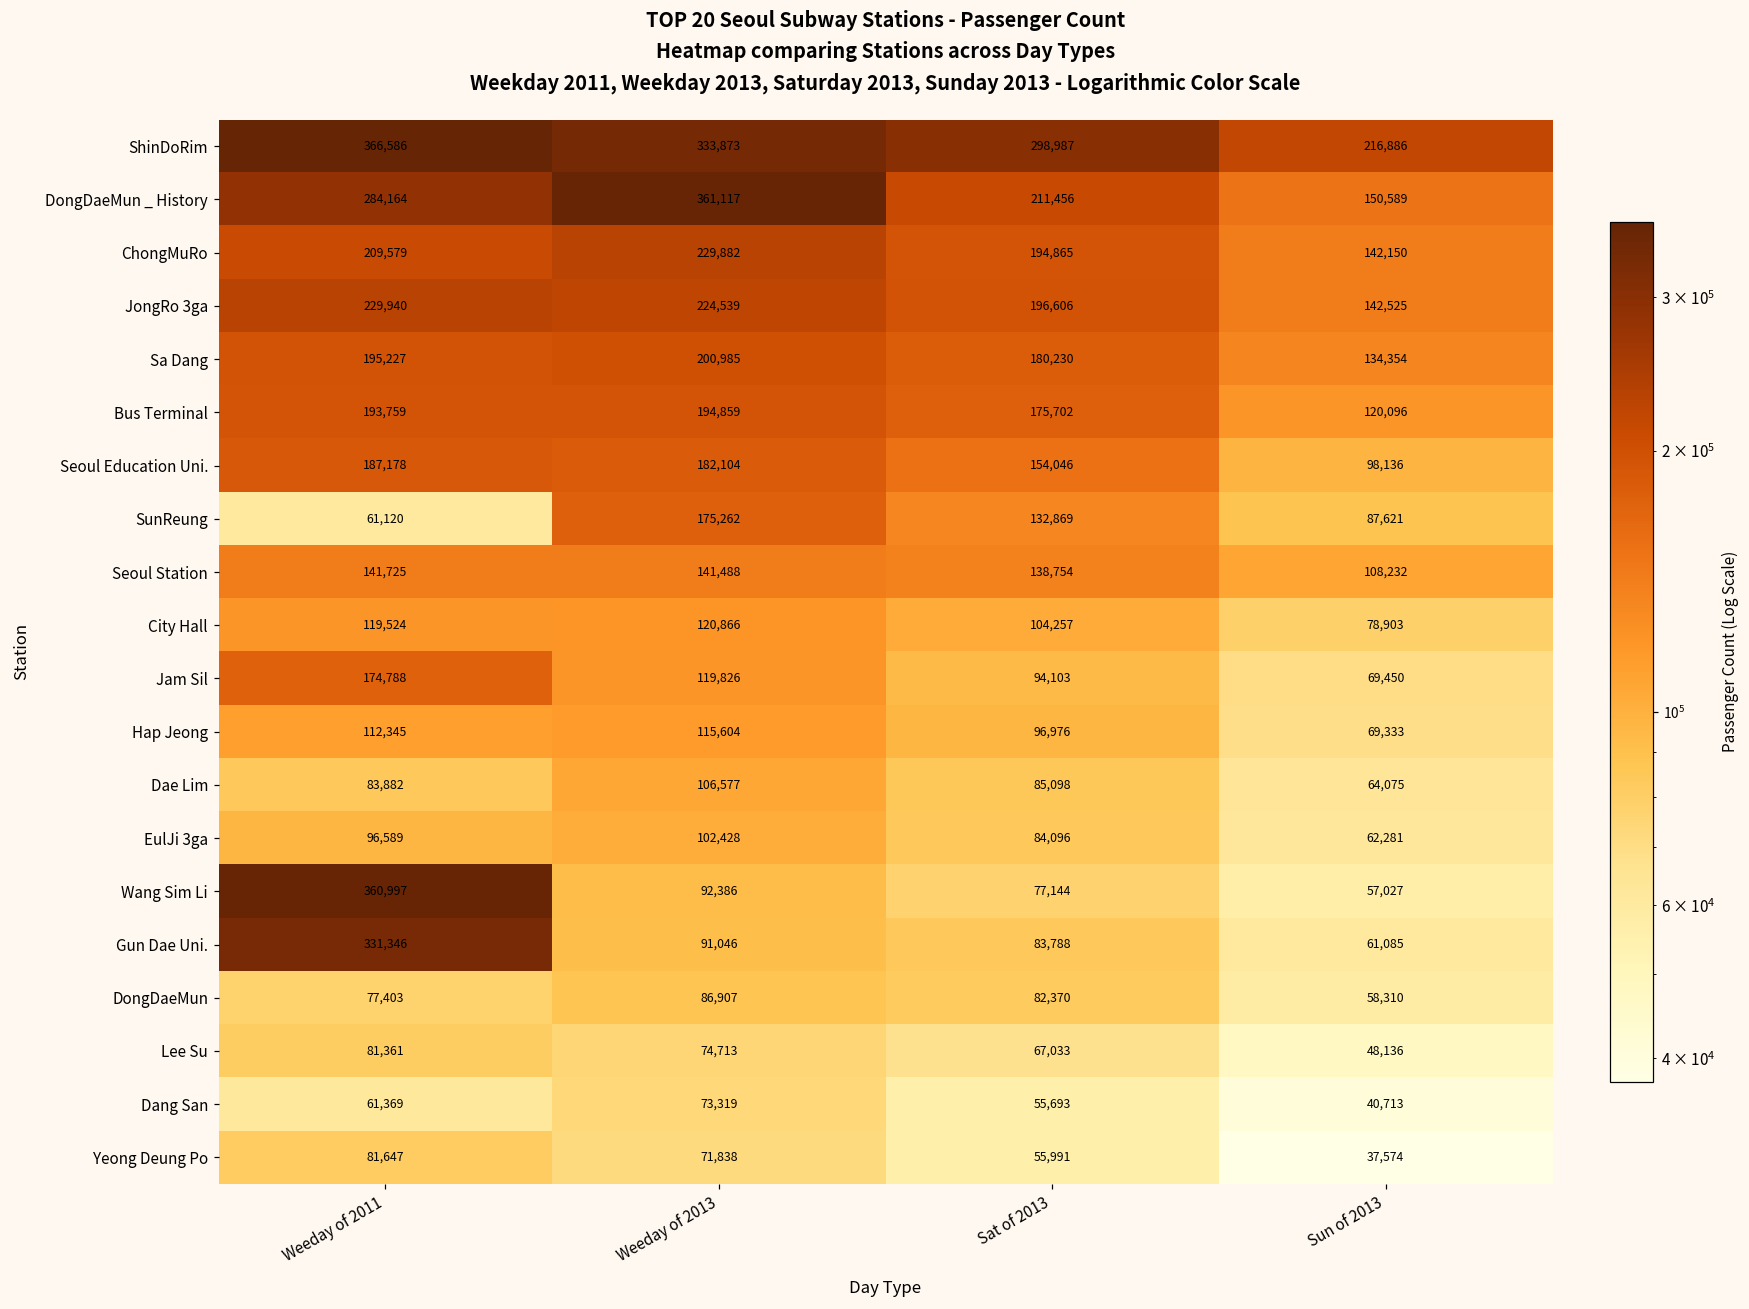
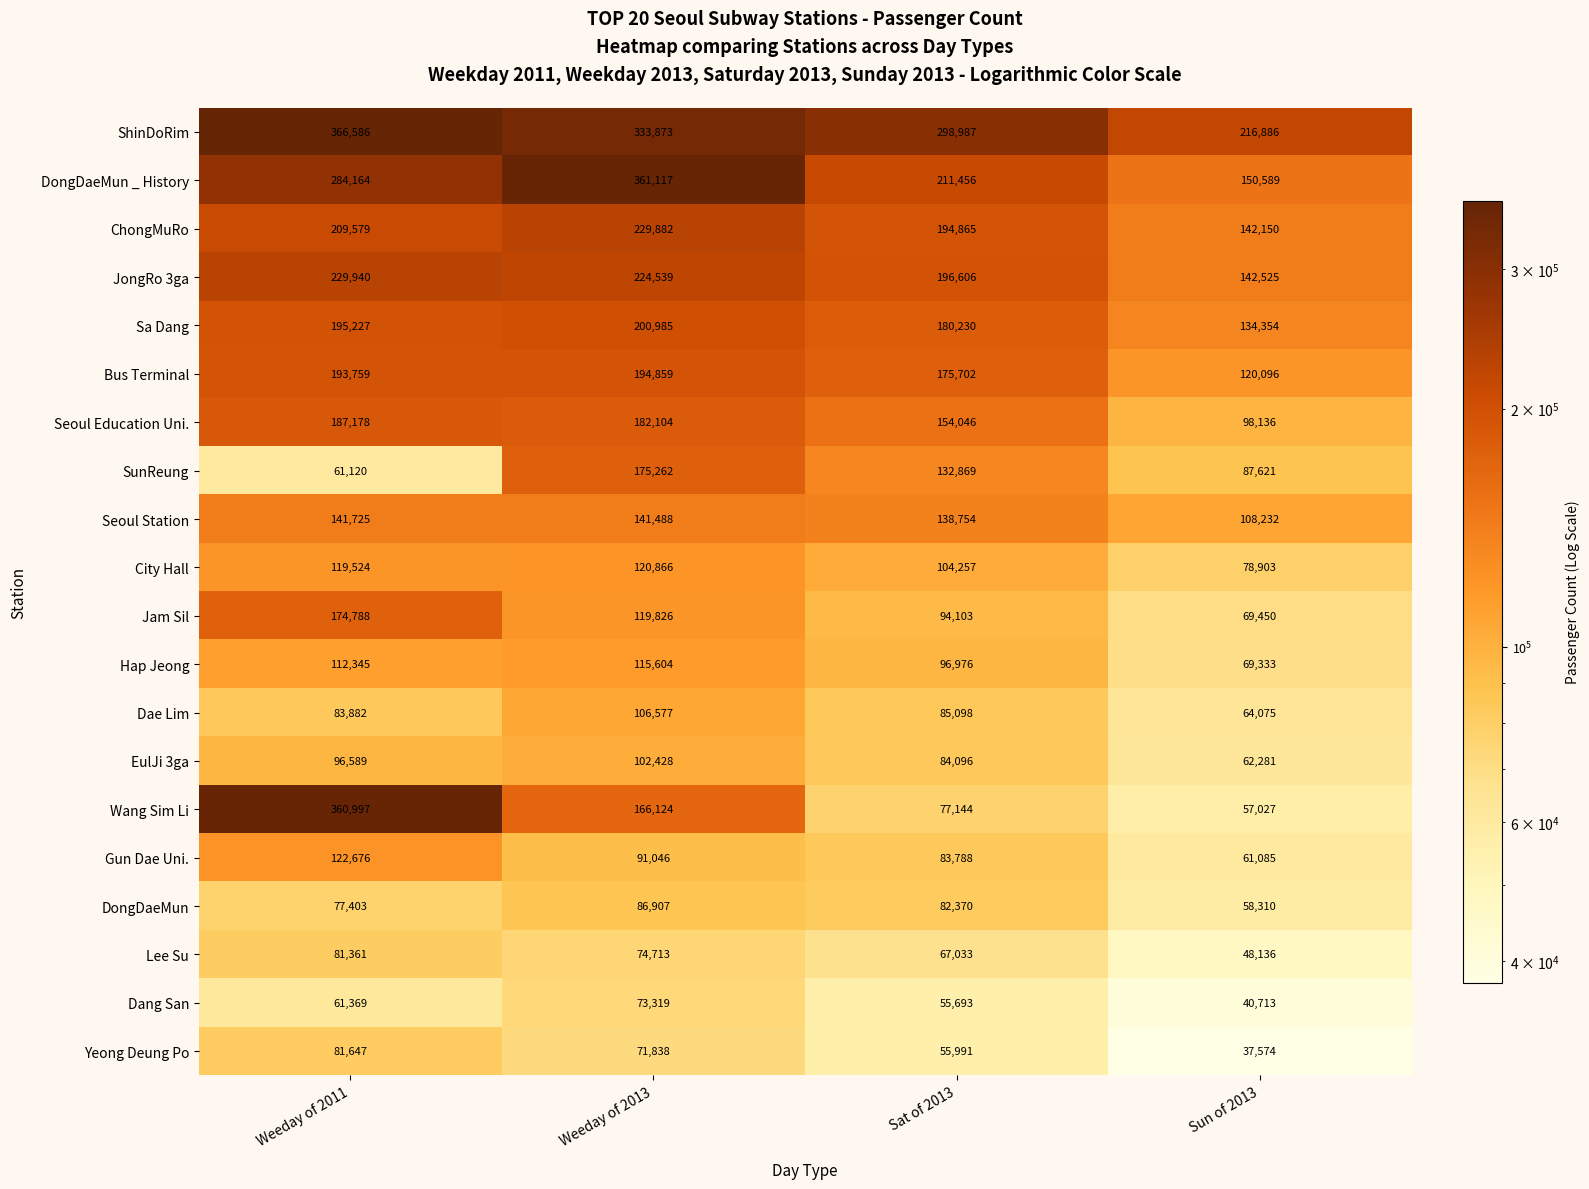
Wang Sim Li, Weeday of 2013: 92,386 -> 166,124
Gun Dae Uni., Weeday of 2011: 331,346 -> 122,676
